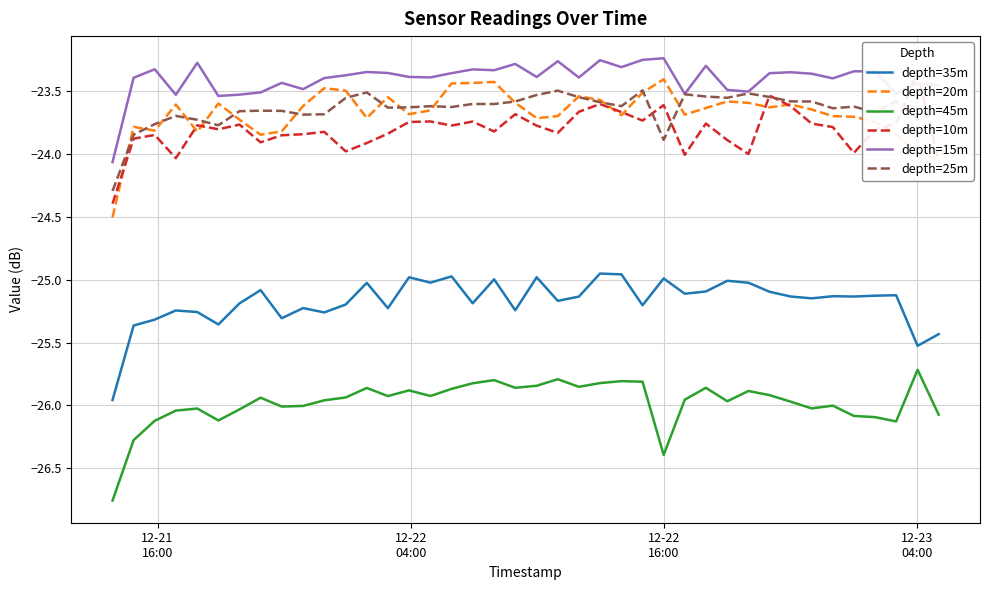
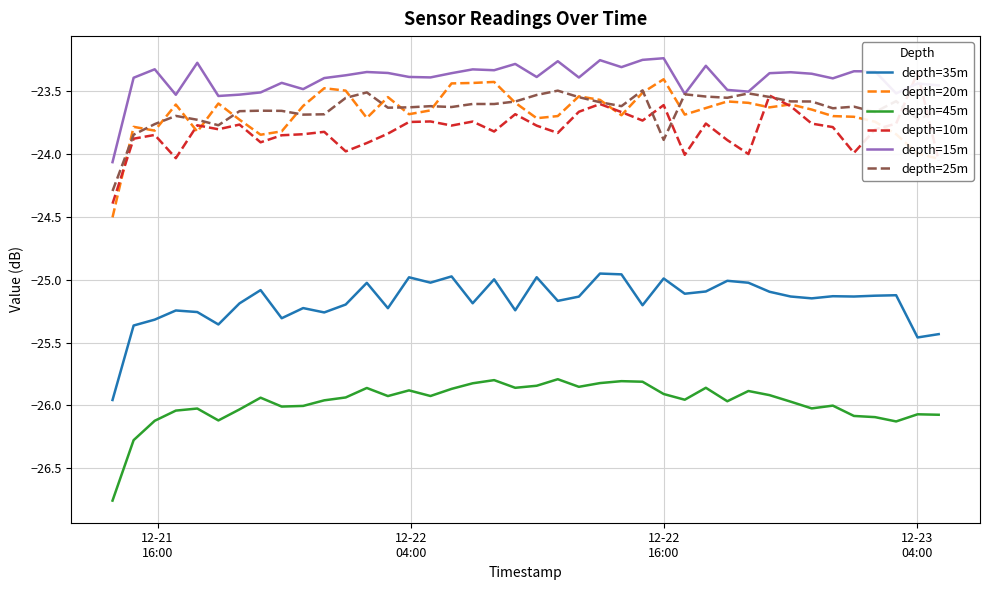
depth=45m, 12-22 16:00: -26.39 -> -25.91
depth=35m, 12-23 04:00: -25.53 -> -25.46
depth=45m, 12-23 04:00: -25.72 -> -26.07
